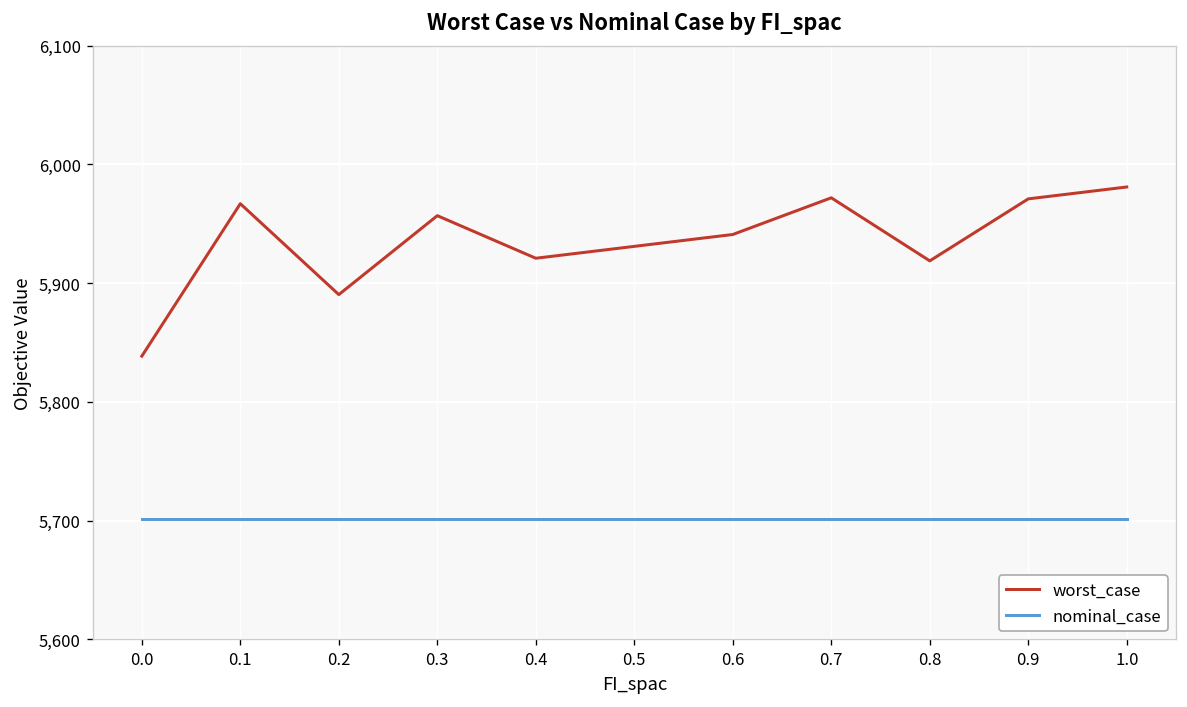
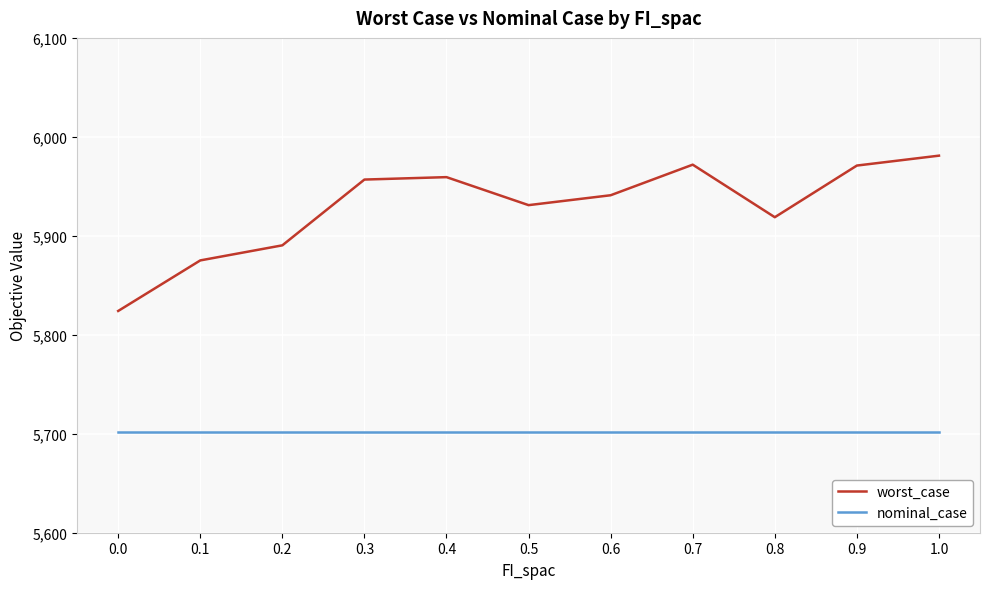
worst_case, 0.0: 5,840 -> 5,820
worst_case, 0.1: 5,970 -> 5,880
worst_case, 0.4: 5,920 -> 5,960
